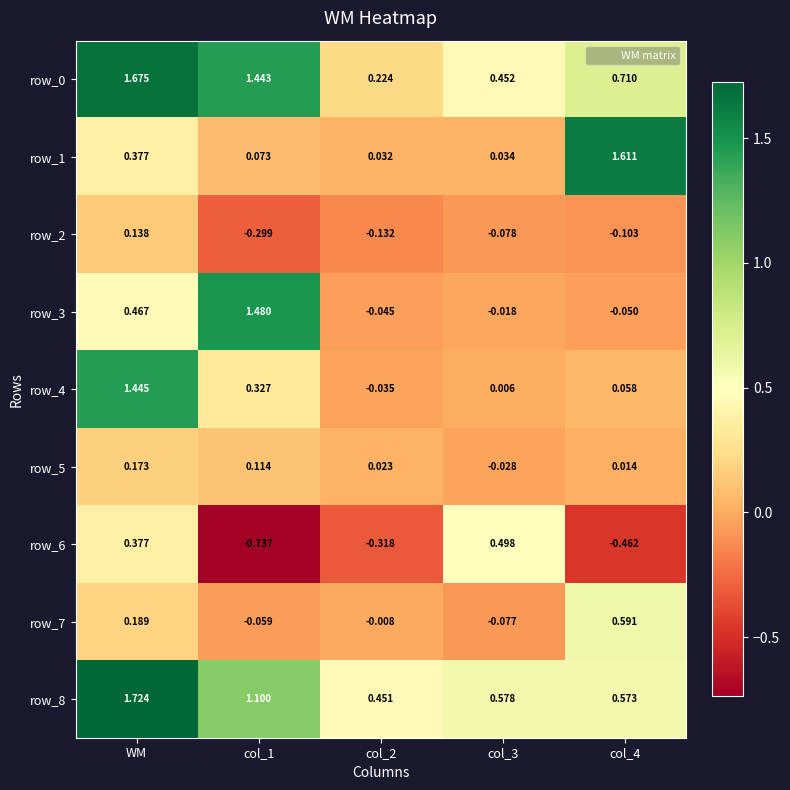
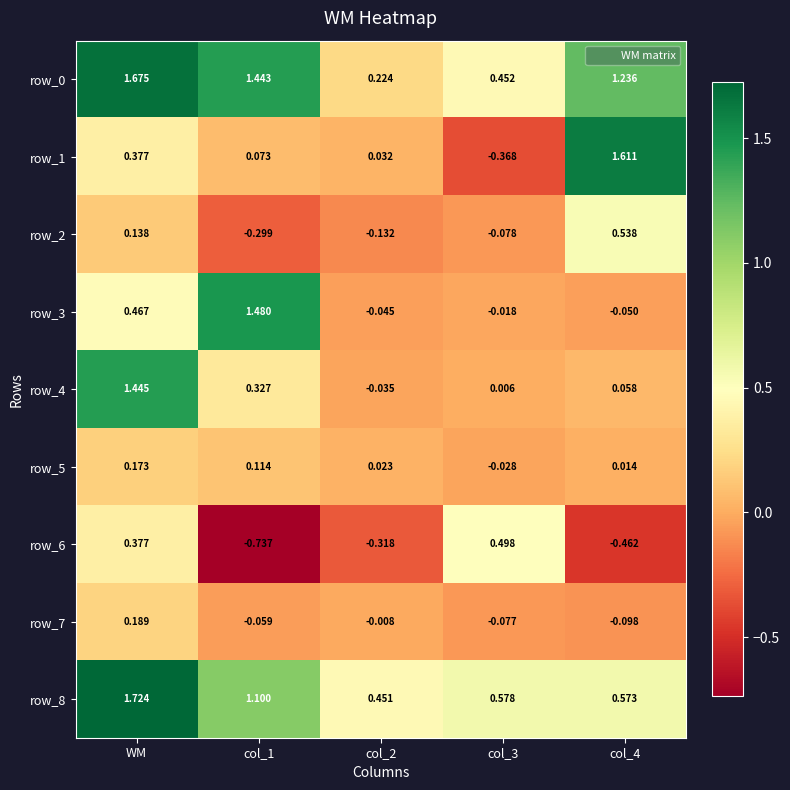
row_0, col_4: 0.710 -> 1.236
row_1, col_3: 0.034 -> -0.368
row_2, col_4: -0.103 -> 0.538
row_7, col_4: 0.591 -> -0.098
